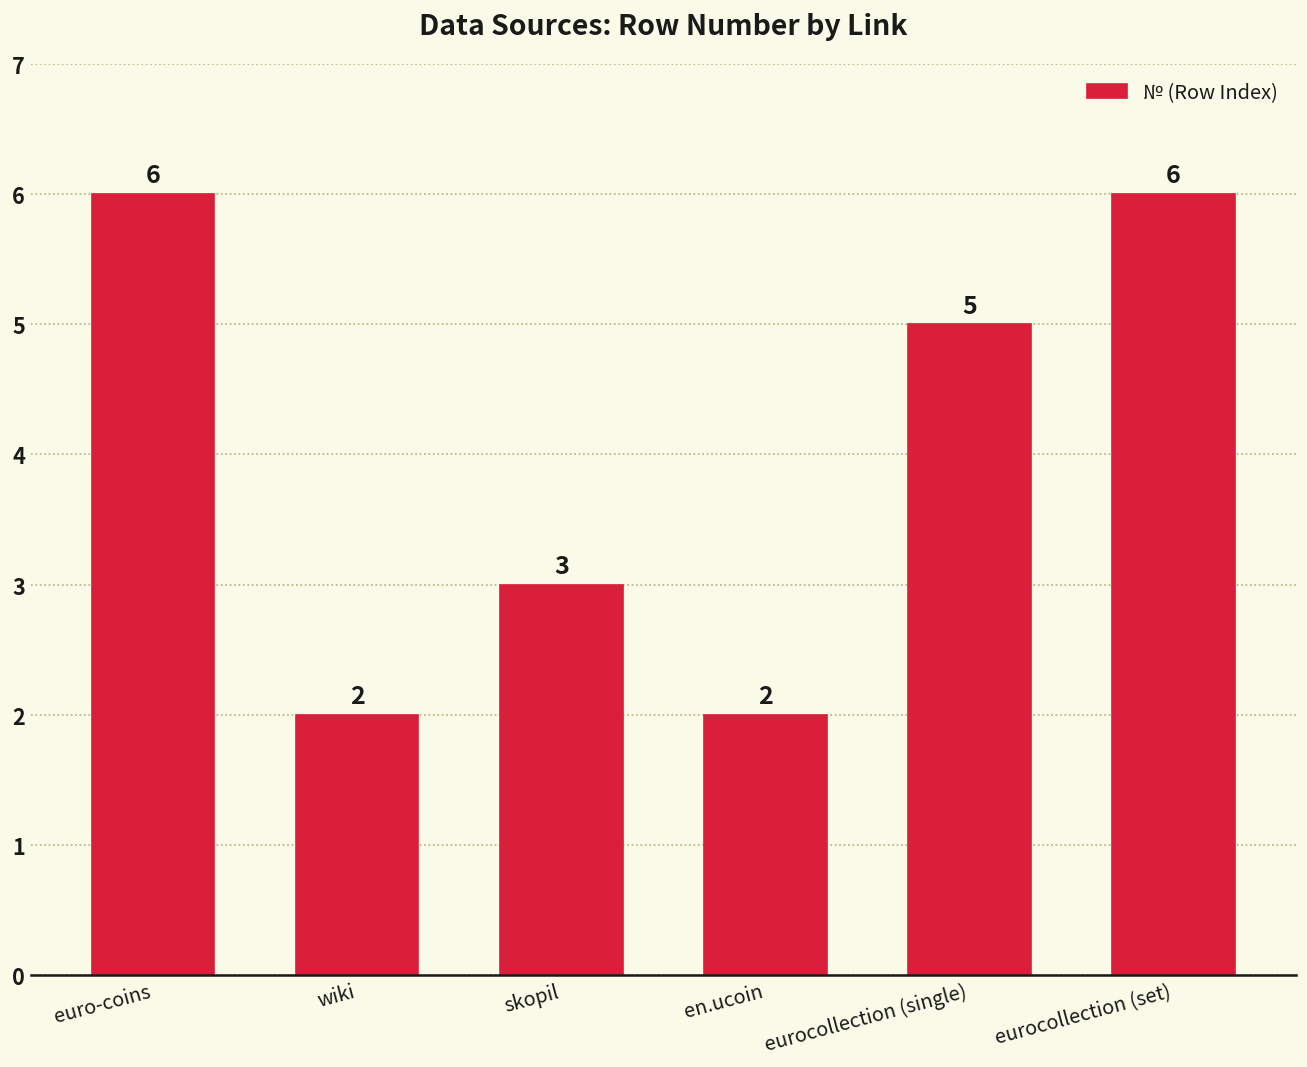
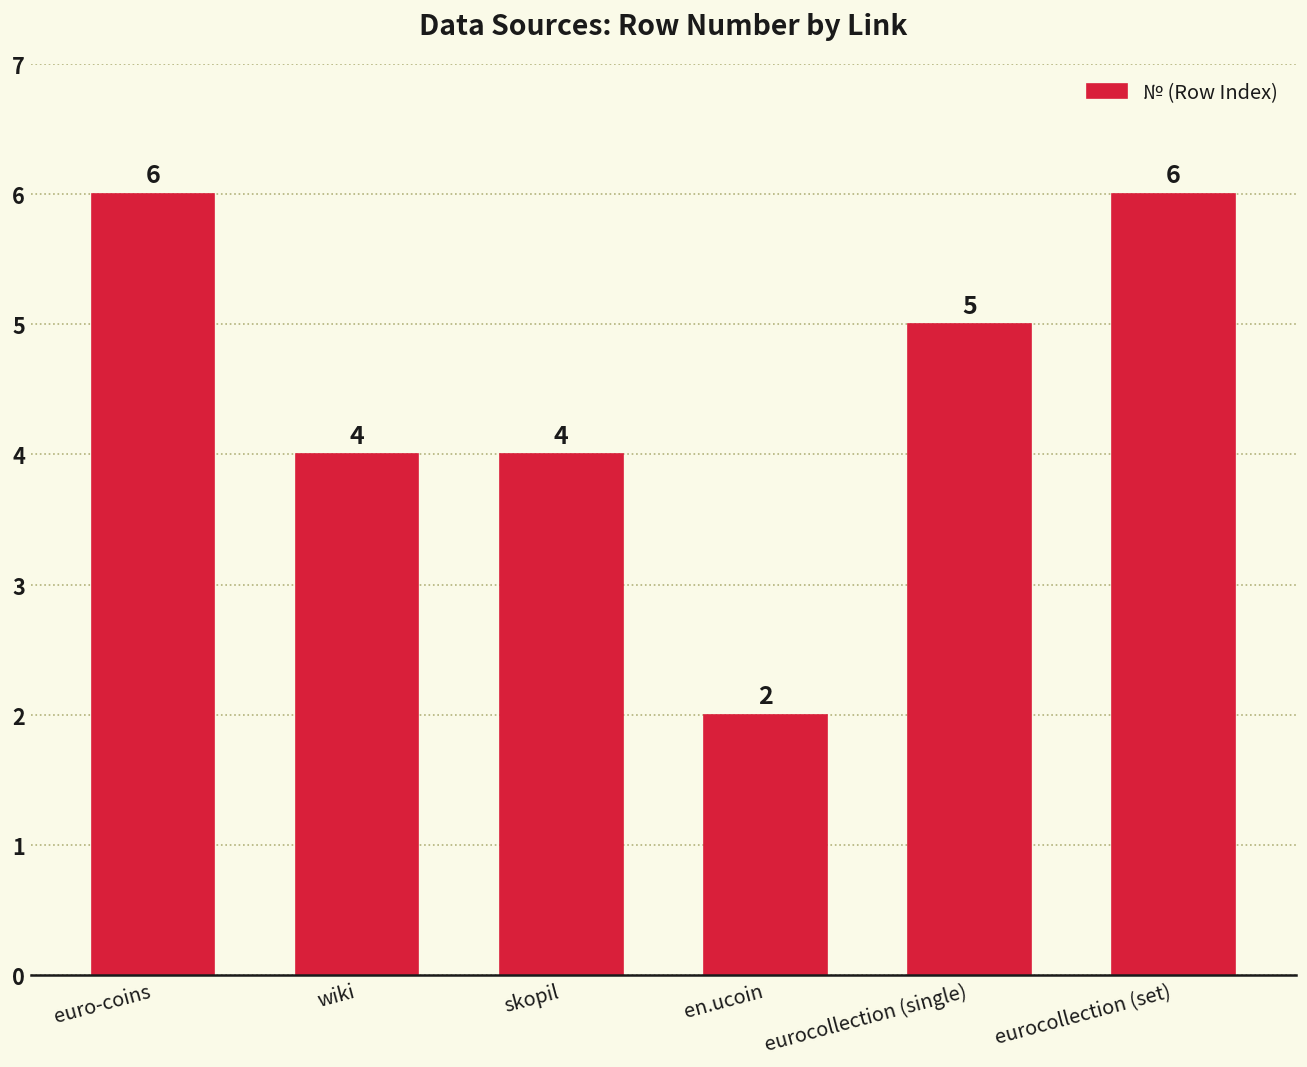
wiki: 2 -> 4
skopil: 3 -> 4
